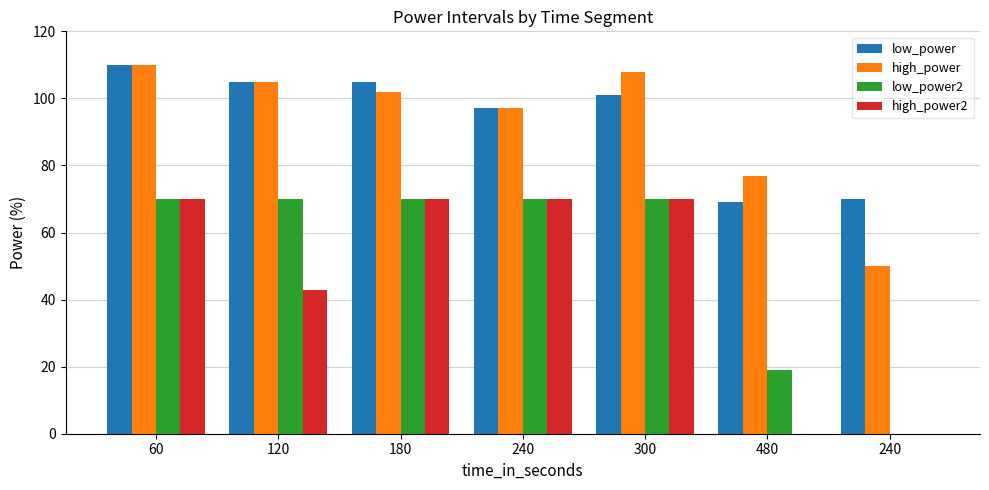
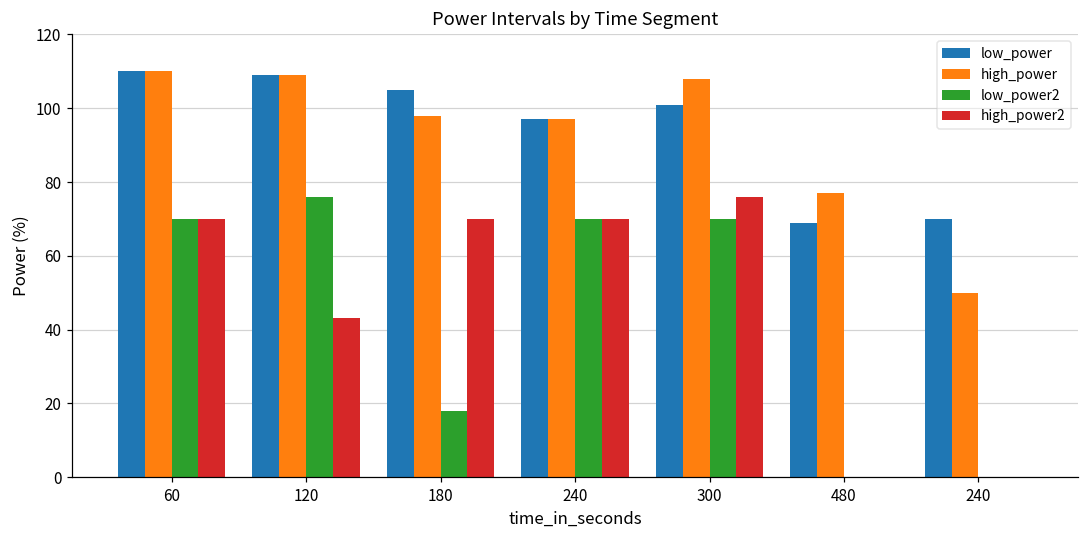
low_power, 120: 105 -> 109
high_power, 120: 105 -> 109
low_power2, 120: 70 -> 76
high_power, 180: 102 -> 98
low_power2, 180: 70 -> 18
high_power2, 300: 70 -> 76
low_power2, 480: 19 -> 0
